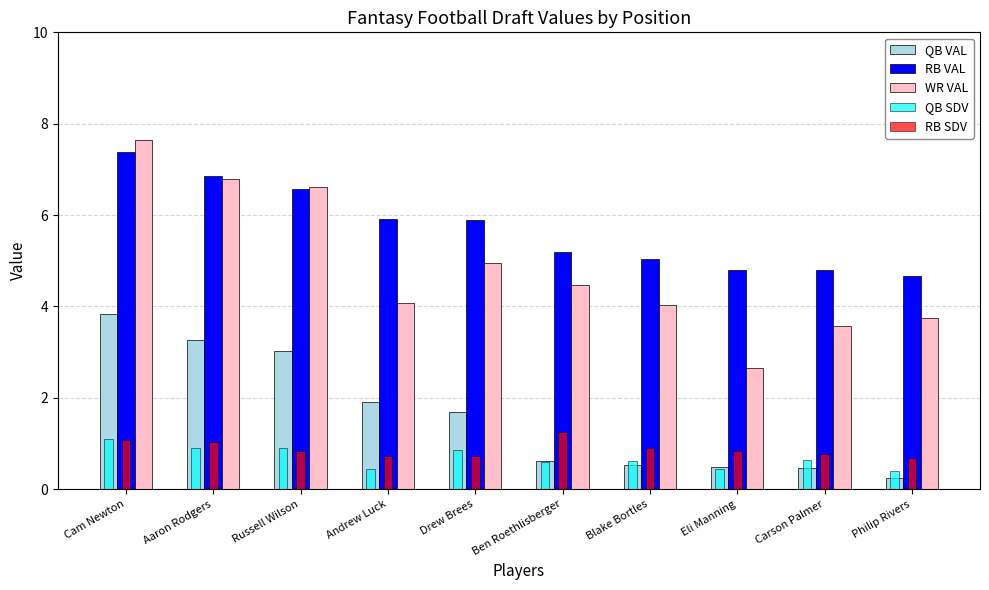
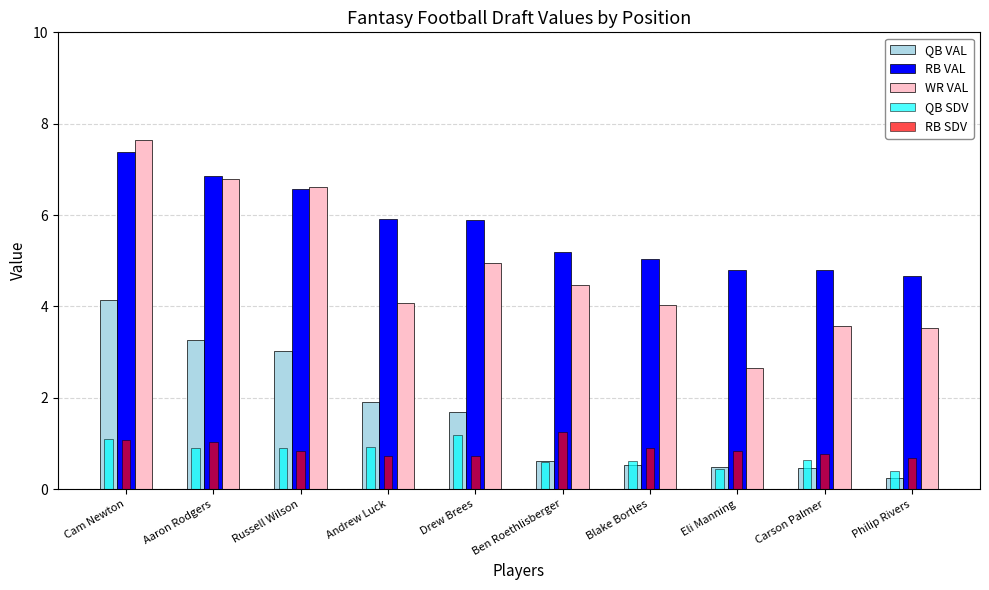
QB VAL, Cam Newton: 3.8 -> 4.1
QB SDV, Andrew Luck: 0.5 -> 0.9
QB SDV, Drew Brees: 0.9 -> 1.2
WR VAL, Philip Rivers: 3.7 -> 3.5
